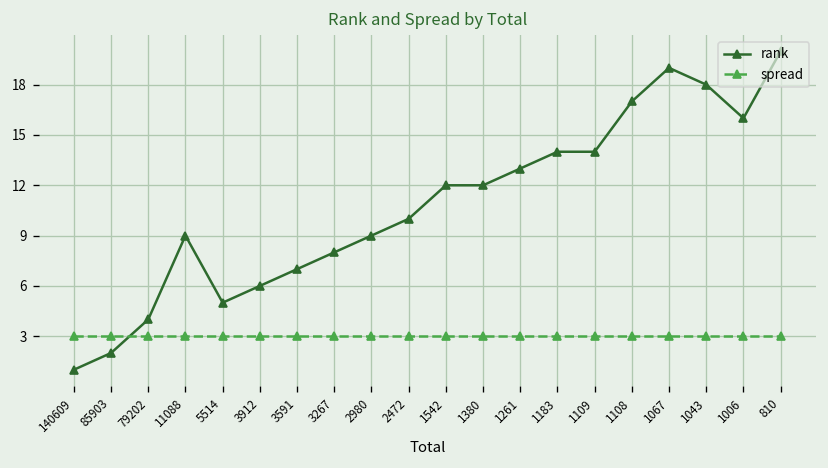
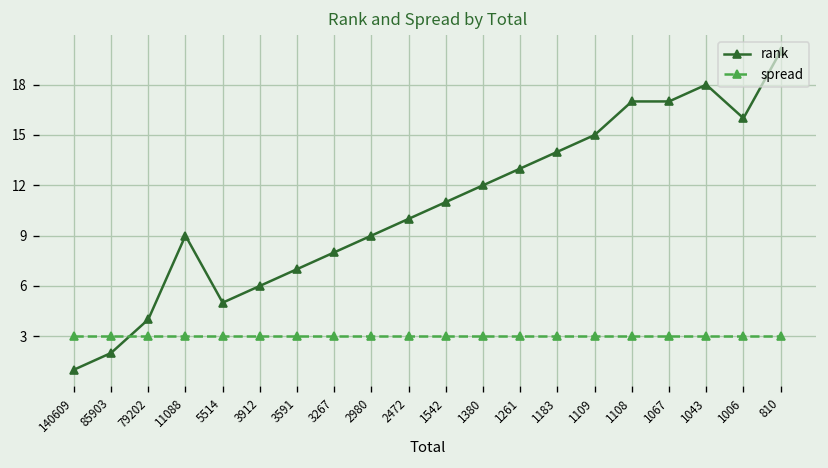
rank, 1542: 12 -> 11
rank, 1109: 14 -> 15
rank, 1067: 19 -> 17
